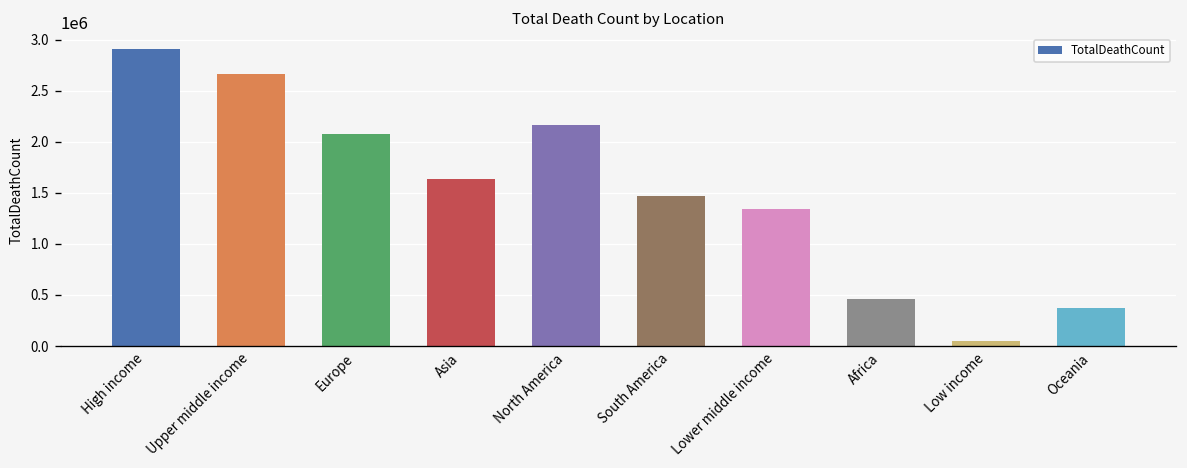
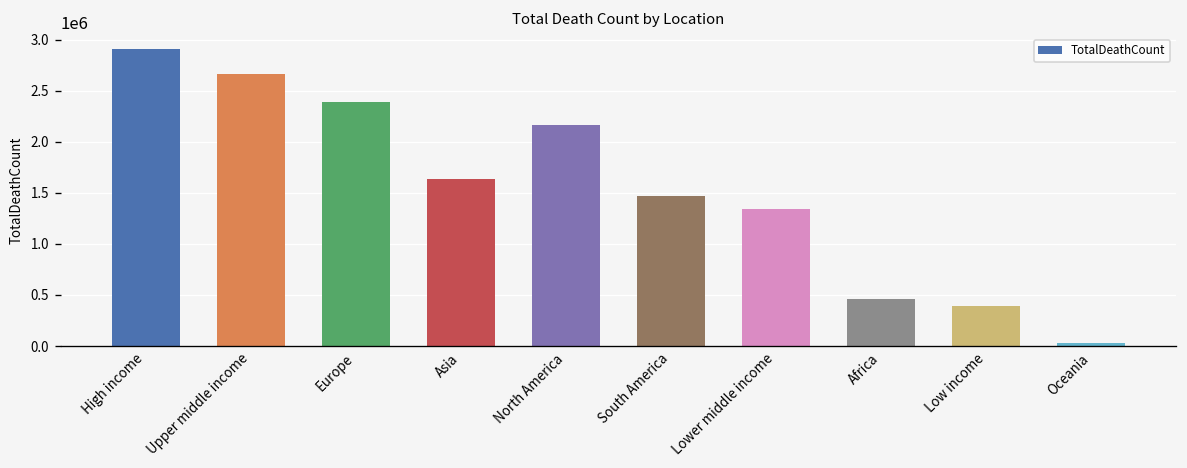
Europe: 2100000 -> 2400000
Low income: 0 -> 400000
Oceania: 400000 -> 0
